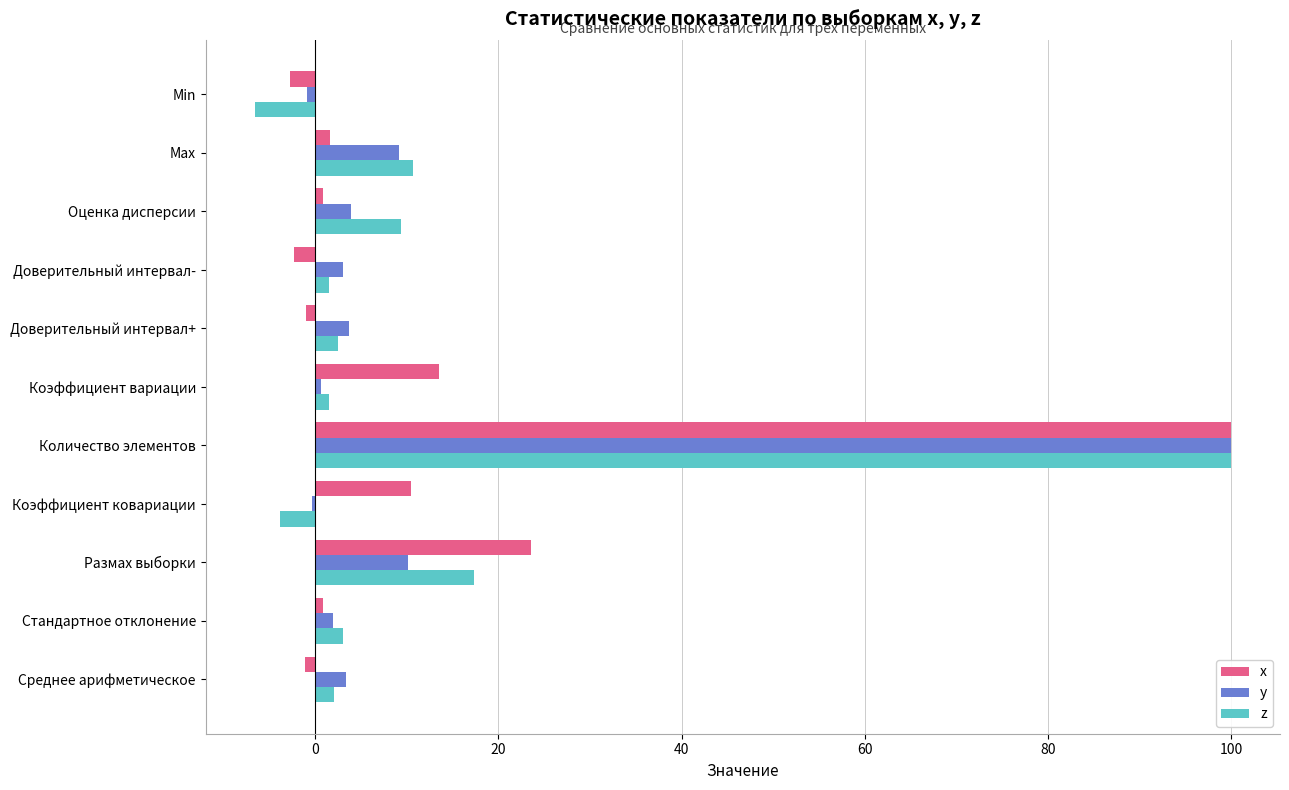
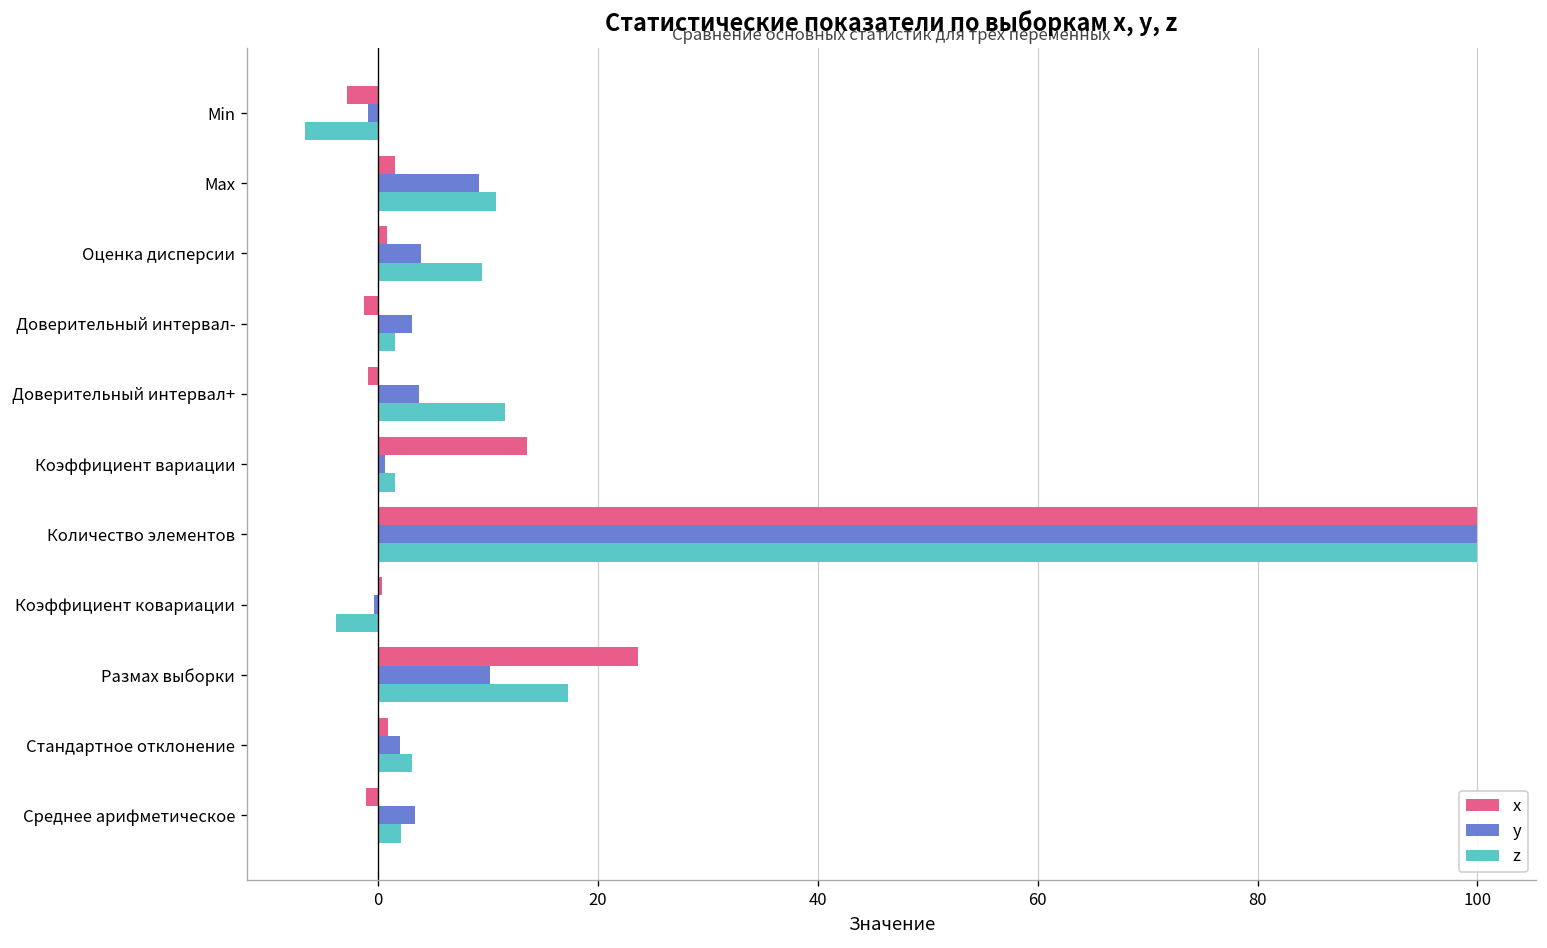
x, Доверительный интервал-: -2 -> -1
z, Доверительный интервал+: 3 -> 12
x, Коэффициент ковариации: 11 -> 0
